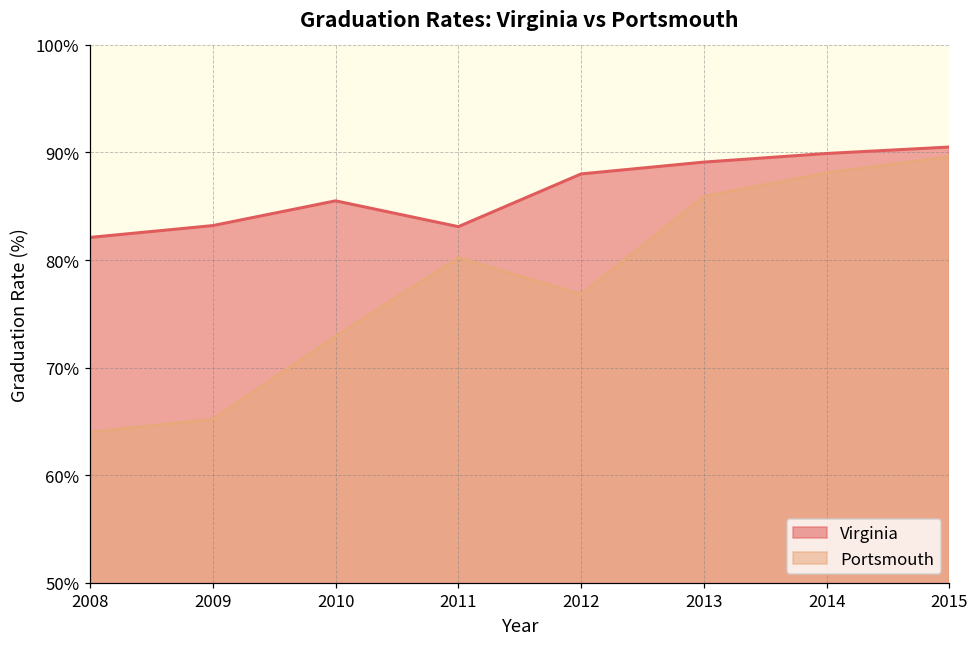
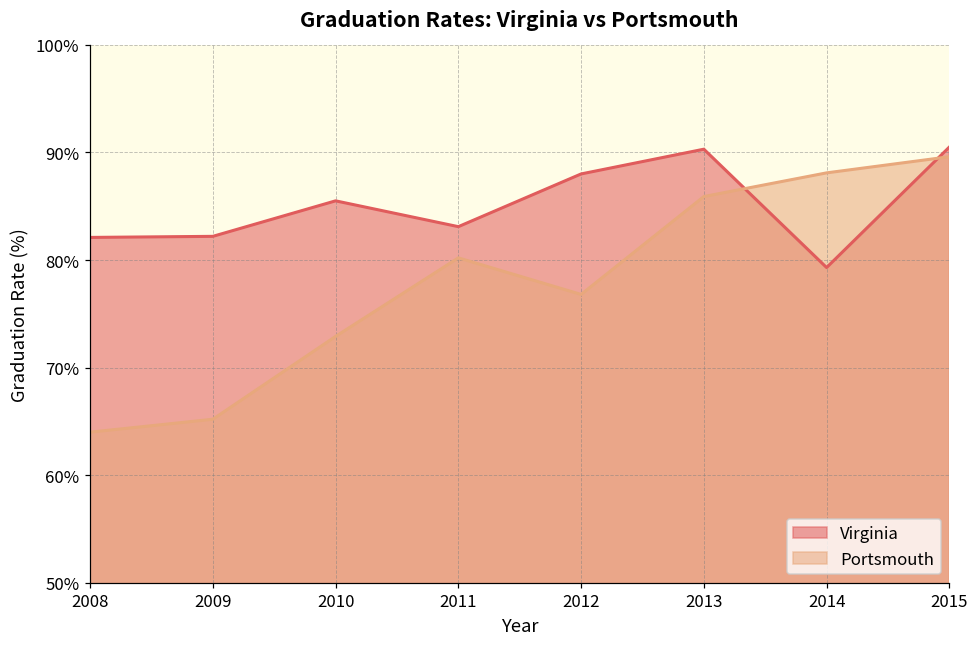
Virginia, 2009: 83% -> 82%
Virginia, 2013: 89% -> 90%
Virginia, 2014: 90% -> 79%
